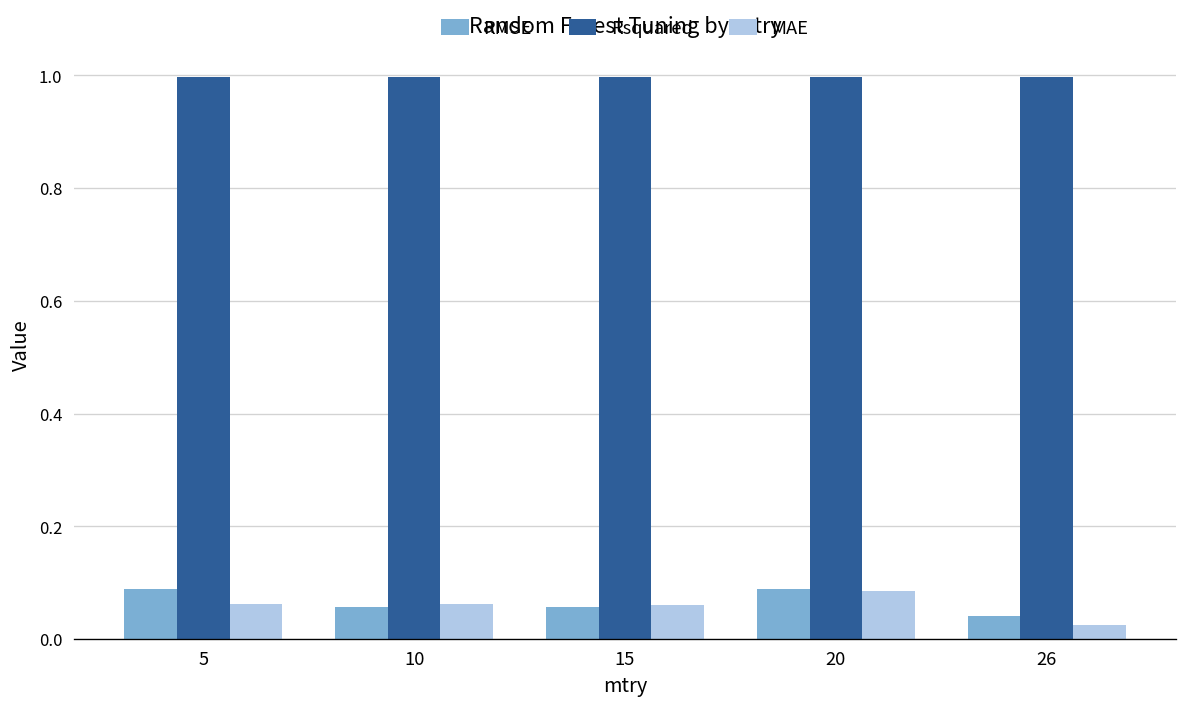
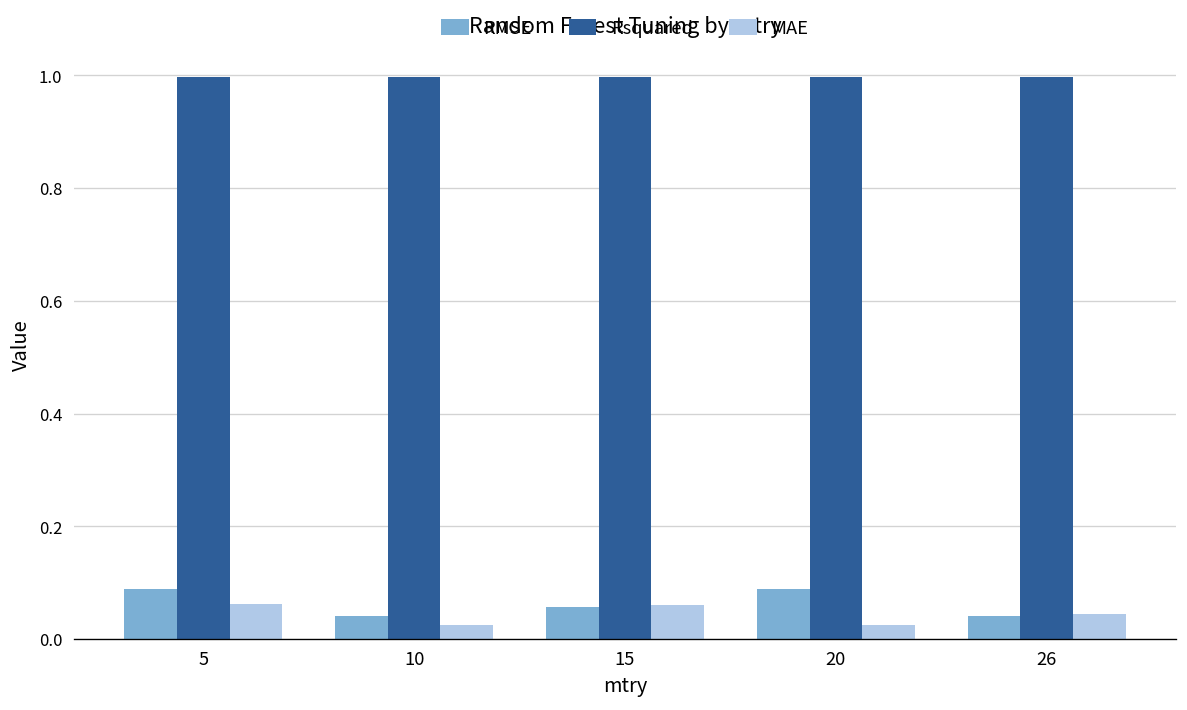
RMSE, 10: 0.06 -> 0.04
MAE, 10: 0.06 -> 0.02
MAE, 20: 0.09 -> 0.02
MAE, 26: 0.02 -> 0.04
